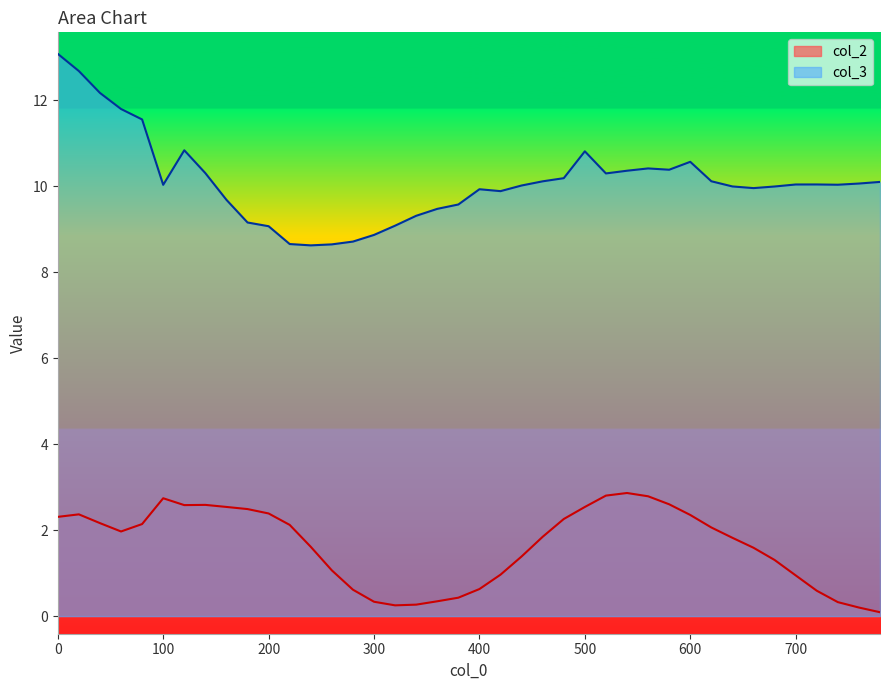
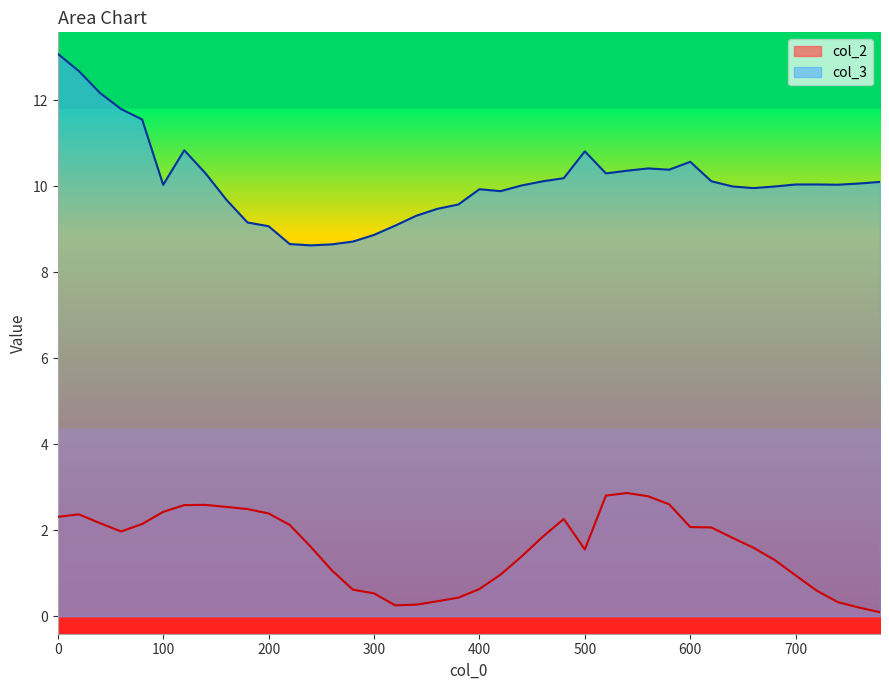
col_2, 100: 2.7 -> 2.4
col_2, 300: 0.3 -> 0.5
col_2, 500: 2.5 -> 1.6
col_2, 600: 2.4 -> 2.1
